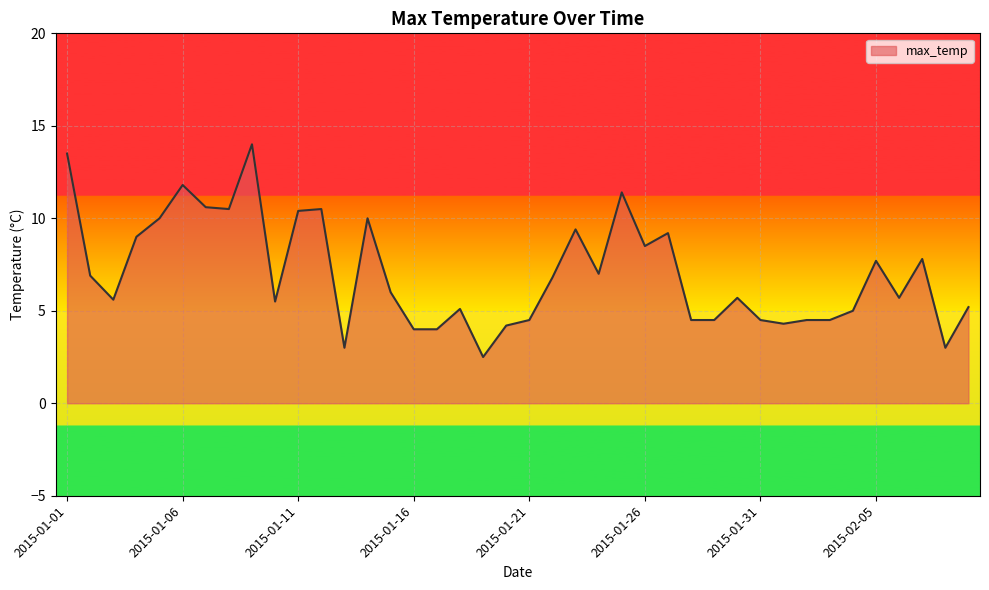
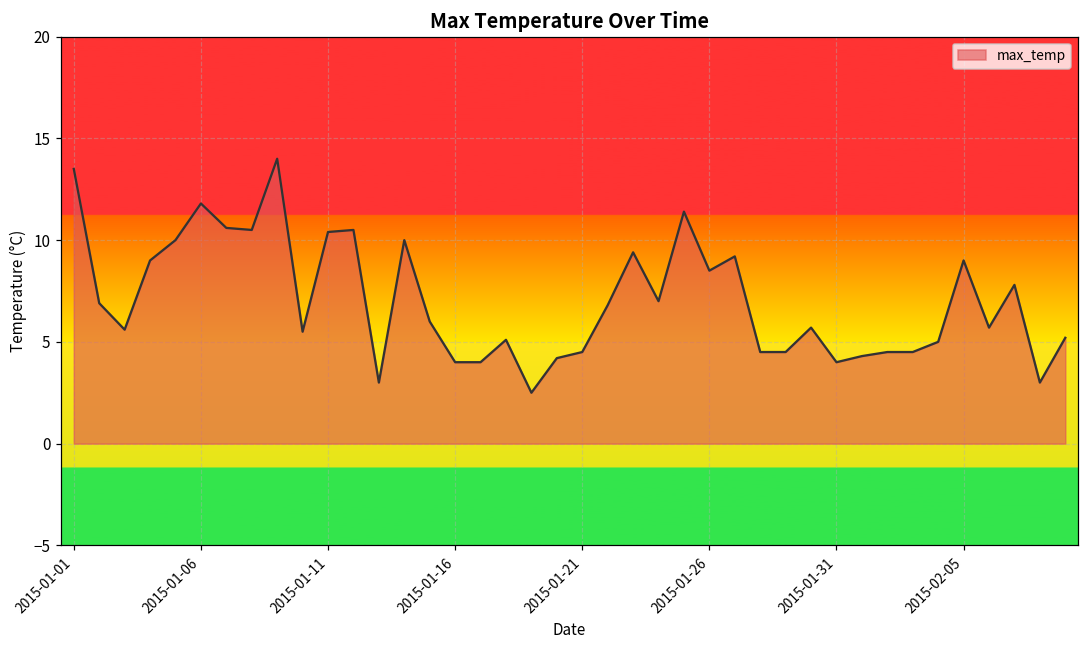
2015-01-31: 4.5 -> 4.0
2015-02-05: 7.7 -> 9.0
